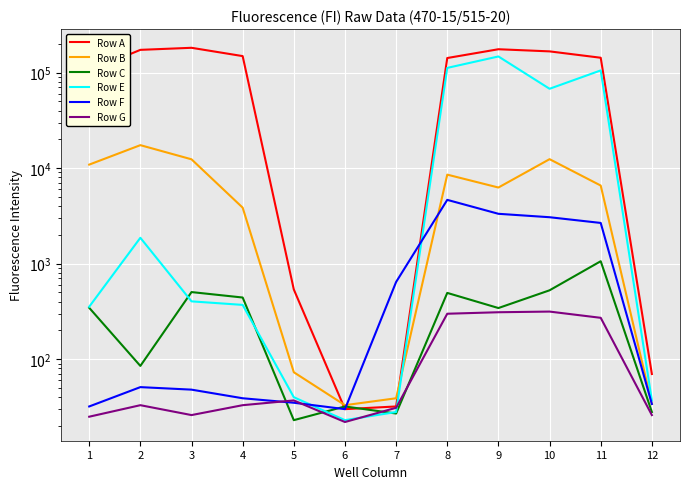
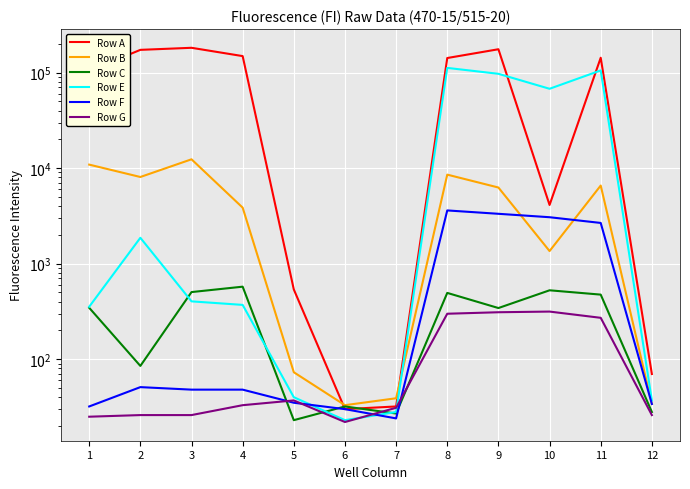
Row B, 2: 17000 -> 8000
Row G, 2: 33 -> 26
Row C, 4: 400 -> 600
Row F, 4: 39 -> 50
Row F, 7: 600 -> 24
Row F, 8: 5000 -> 3600
Row E, 9: 150000 -> 100000
Row A, 10: 170000 -> 4100
Row B, 10: 12000 -> 1400
Row C, 11: 1100 -> 500
